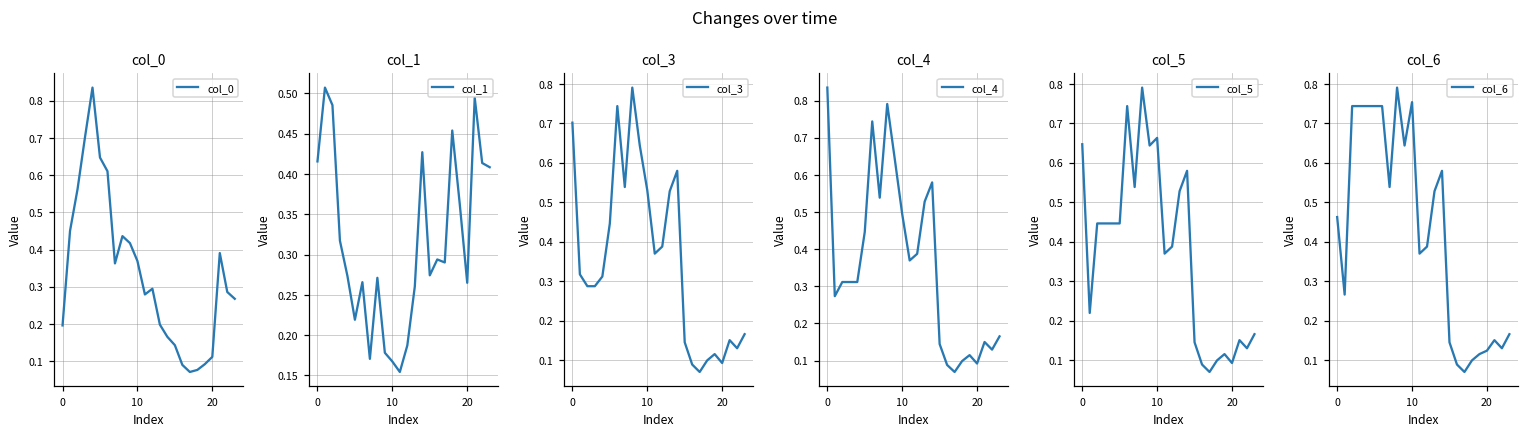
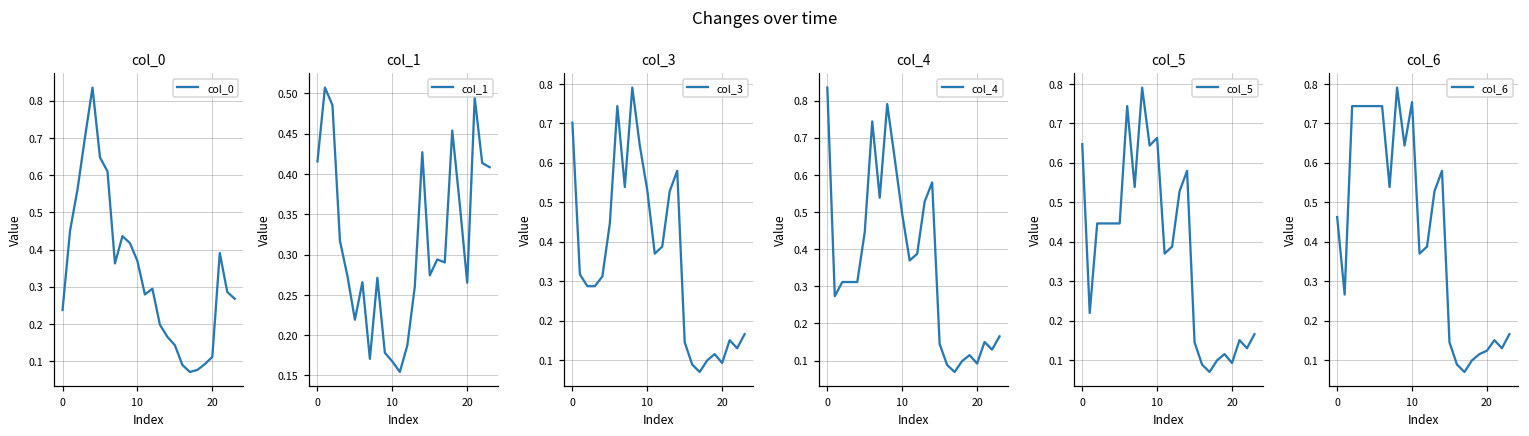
col_0, 0: 0.20 -> 0.24
